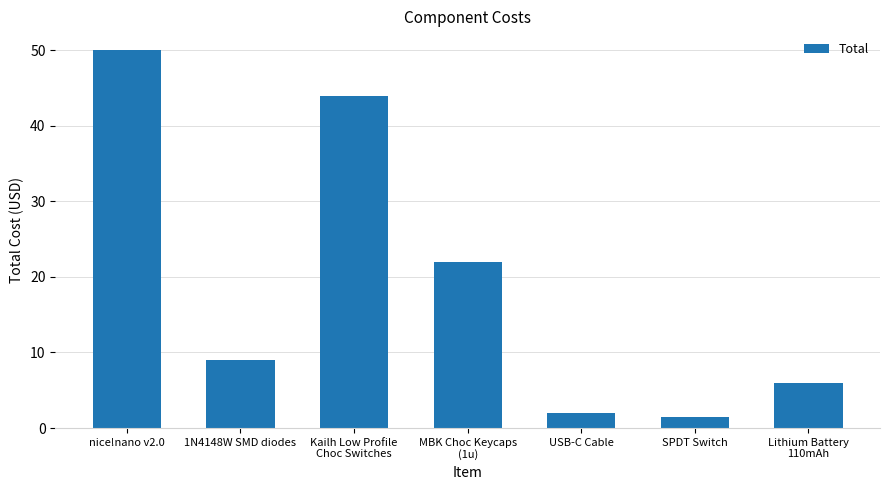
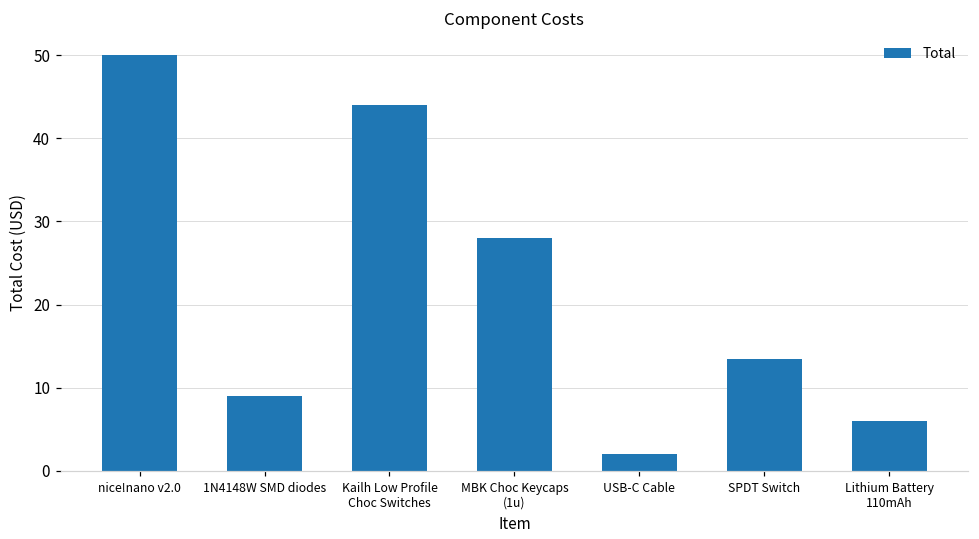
MBK Choc Keycaps (1u): 22 -> 28
SPDT Switch: 2 -> 14
